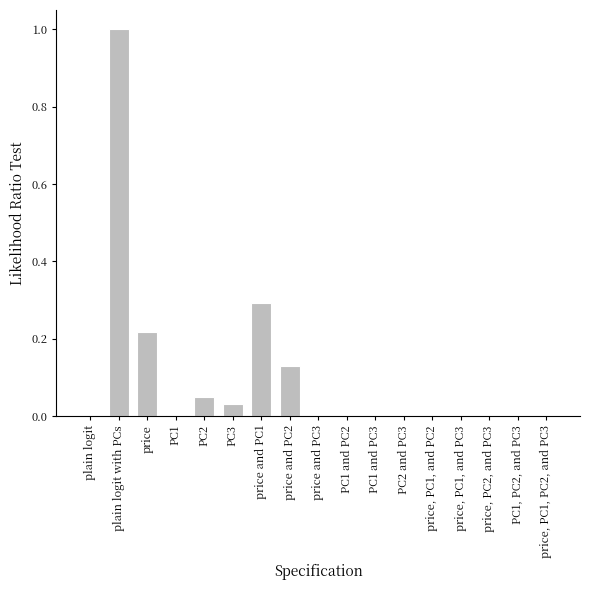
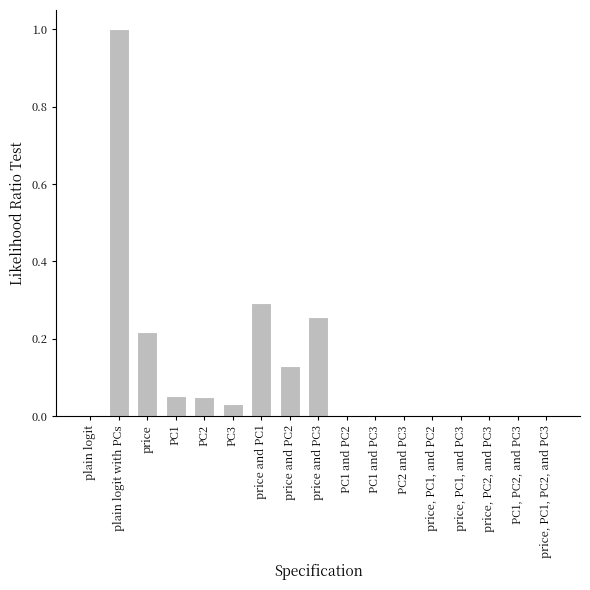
PC1: 0.00 -> 0.05
price and PC3: 0.00 -> 0.26
